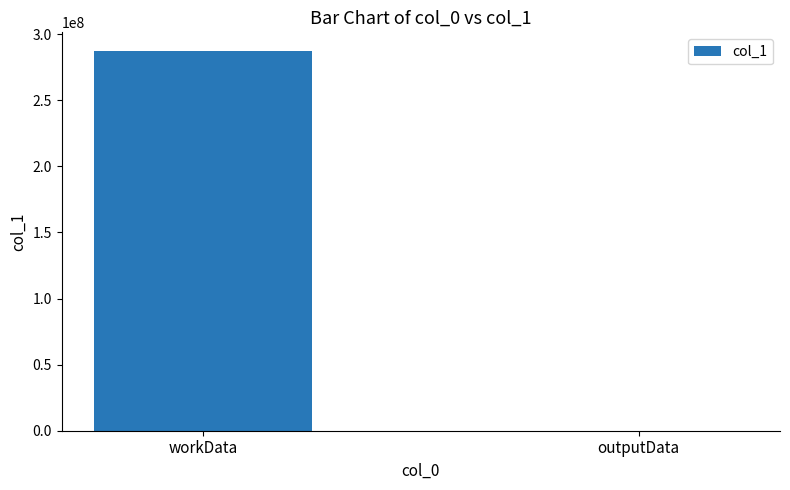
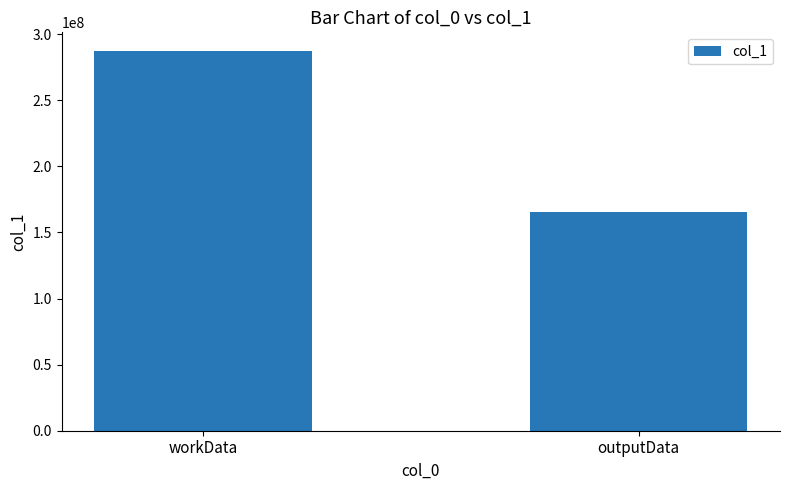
outputData: 0 -> 166000000
